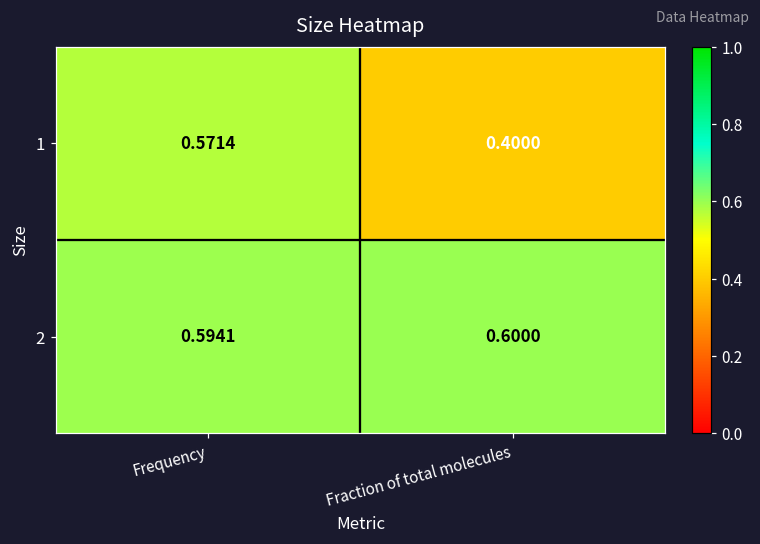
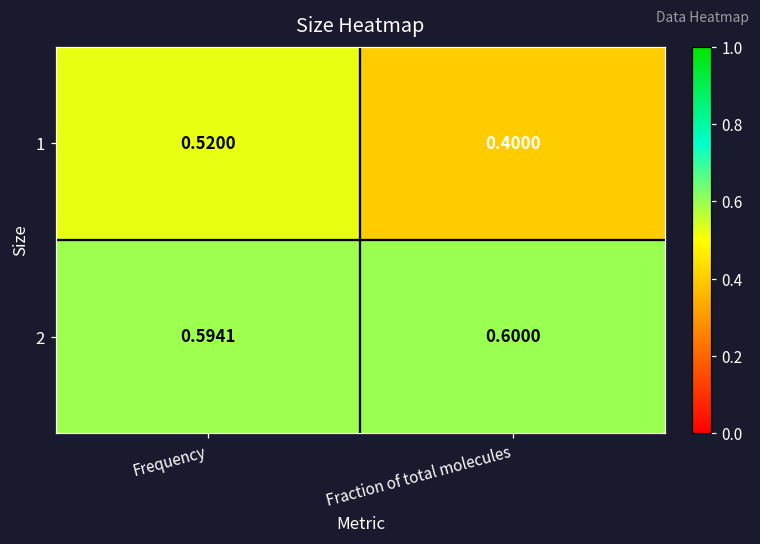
1, Frequency: 0.5714 -> 0.5200
